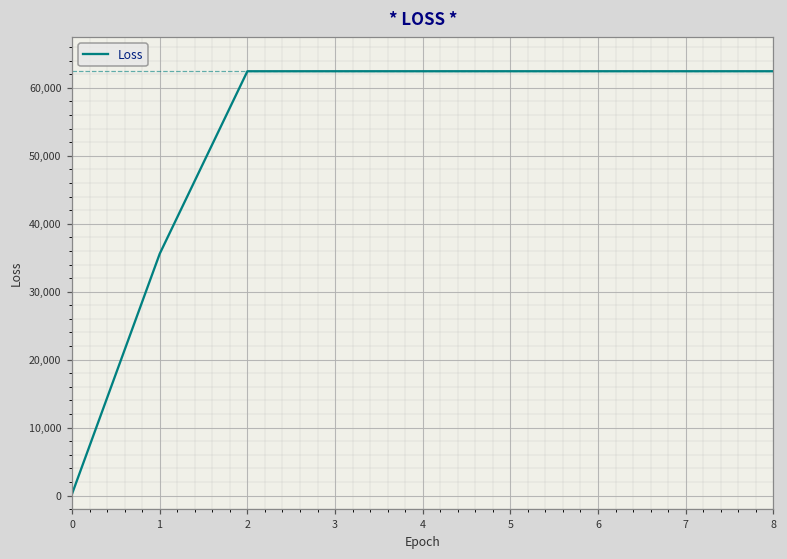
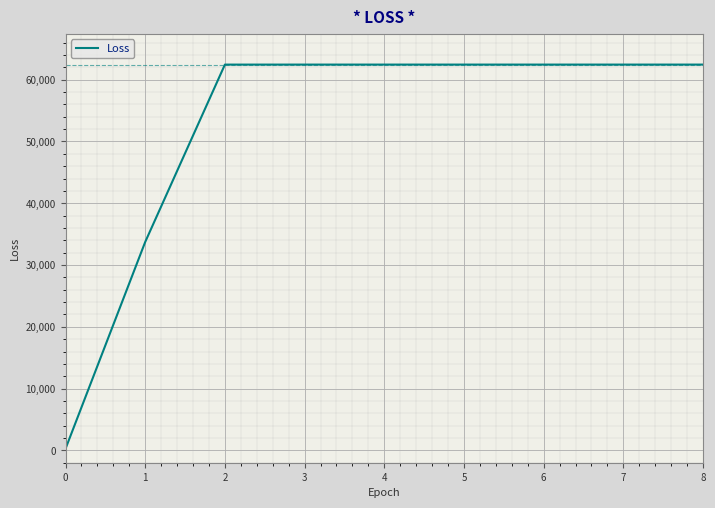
1: 36,000 -> 34,000
